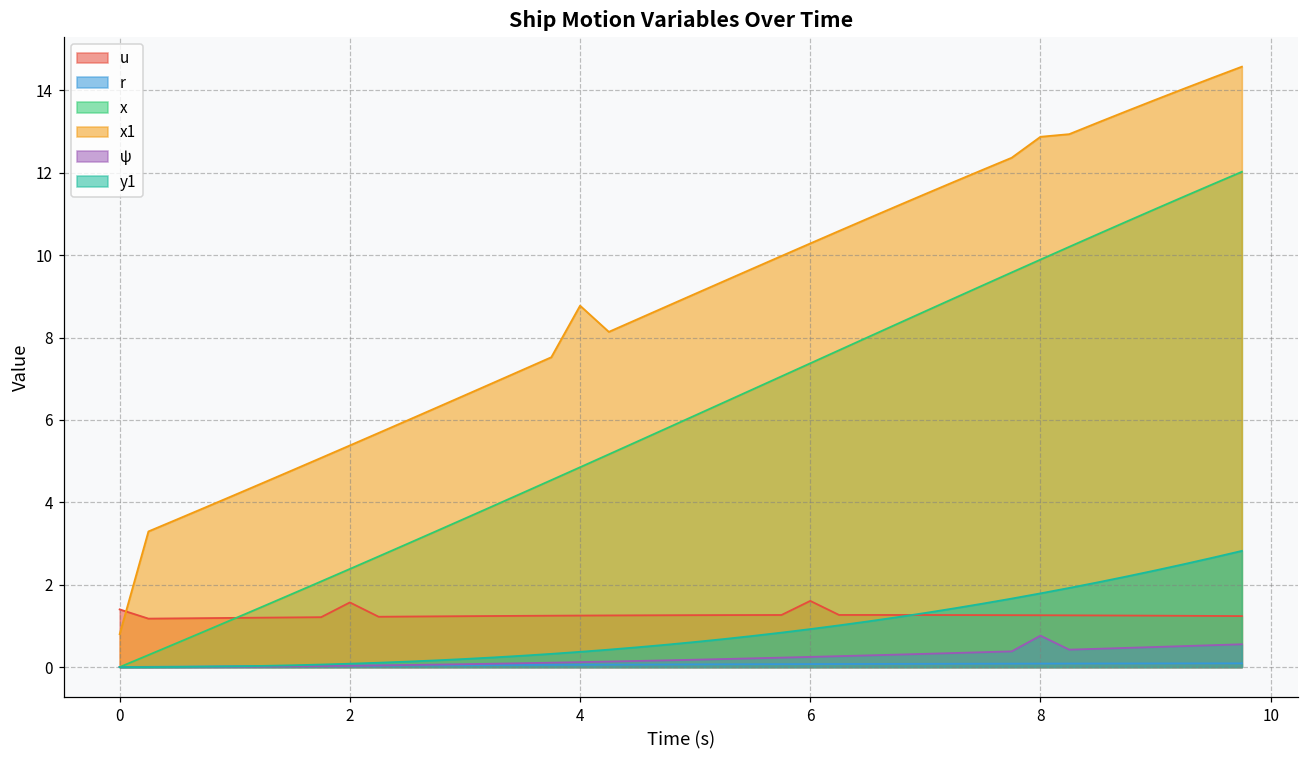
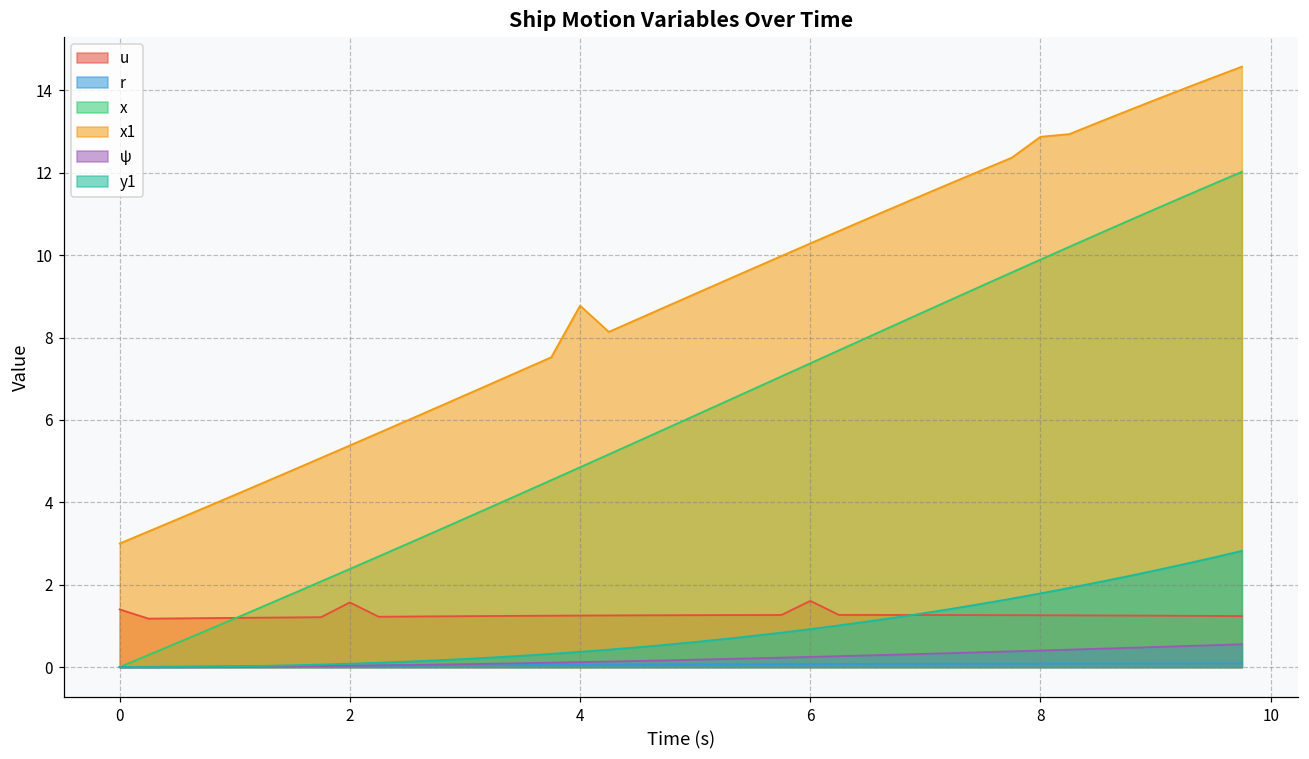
x1, 0: 0.8 -> 3.0
ψ, 8: 0.8 -> 0.4
